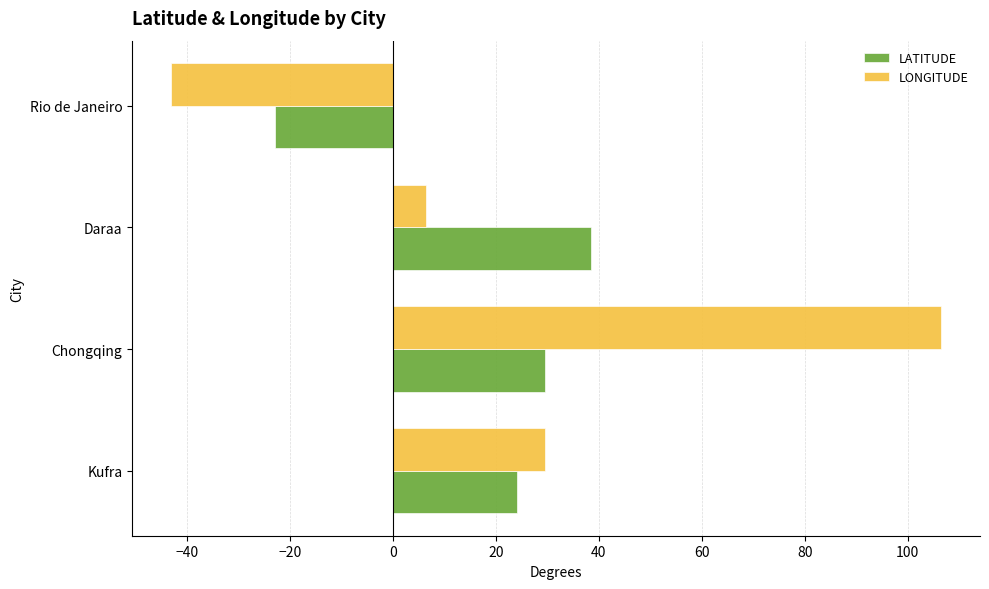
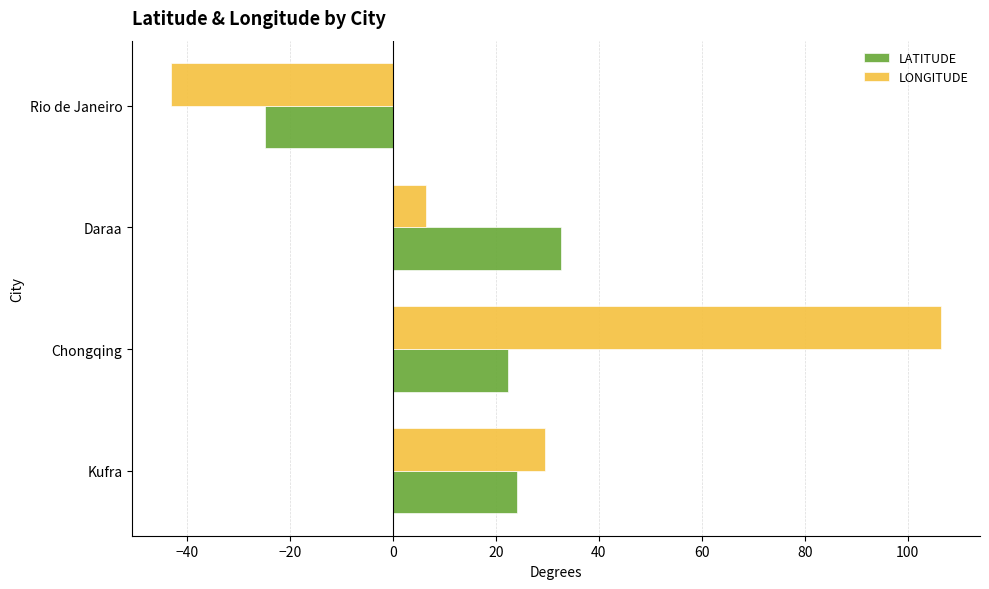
LATITUDE, Rio de Janeiro: -23 -> -25
LATITUDE, Daraa: 38 -> 33
LATITUDE, Chongqing: 30 -> 22
